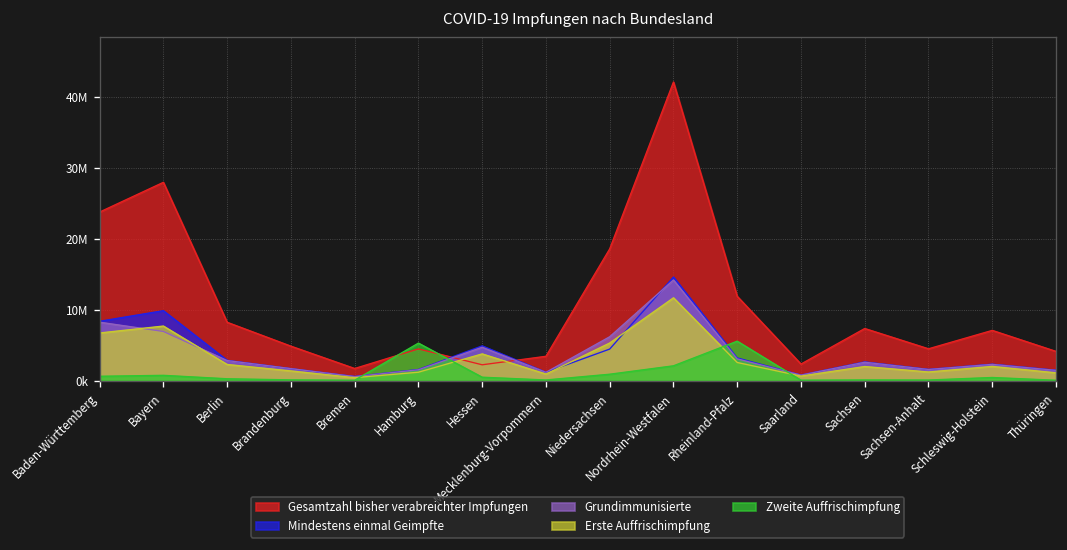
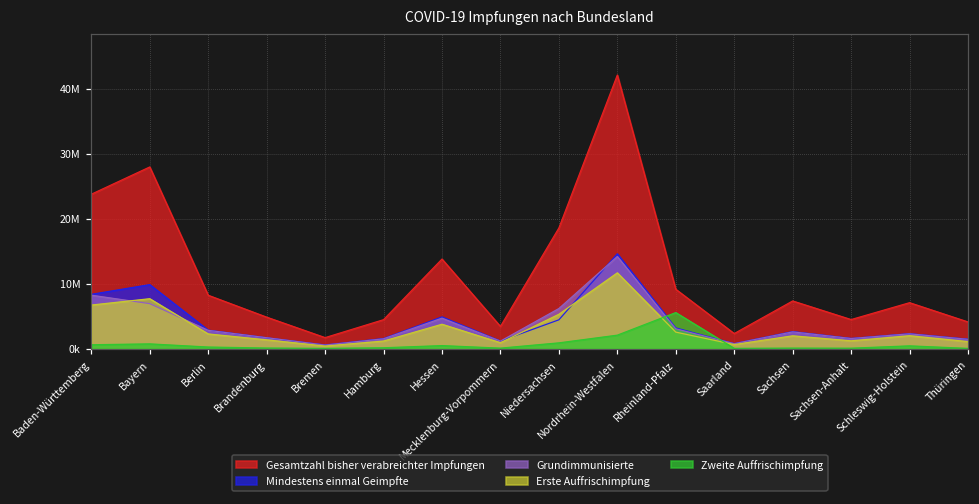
Zweite Auffrischimpfung, Hamburg: 5000000 -> 0
Gesamtzahl bisher verabreichter Impfungen, Hessen: 2000000 -> 14000000
Gesamtzahl bisher verabreichter Impfungen, Rheinland-Pfalz: 12000000 -> 9000000
